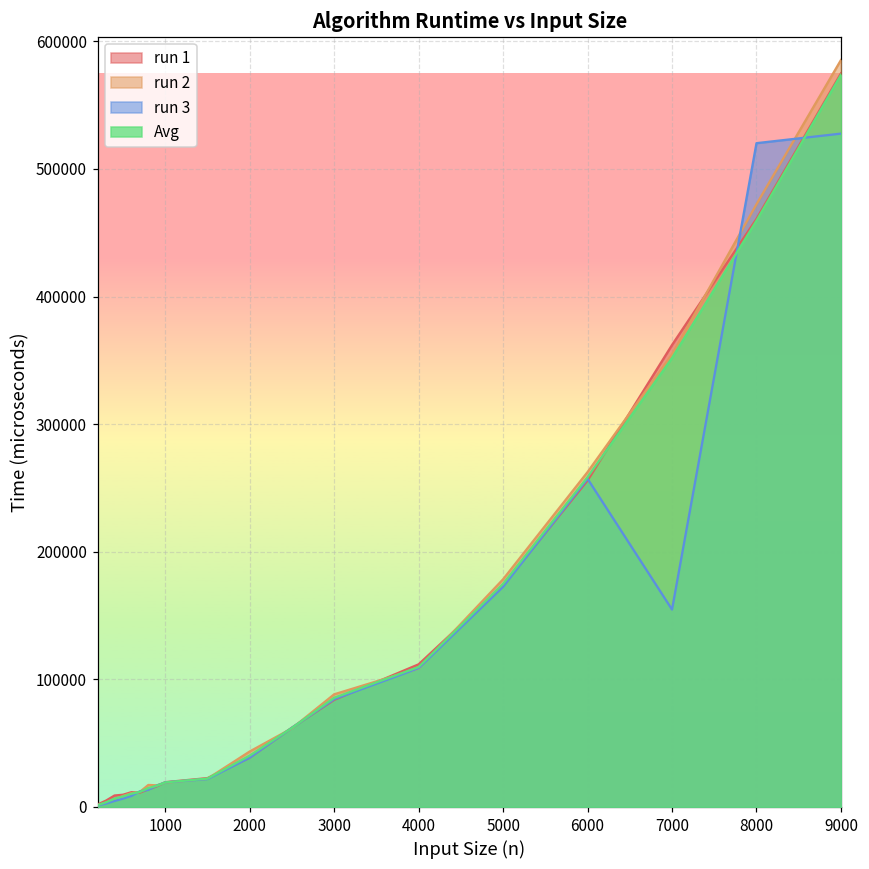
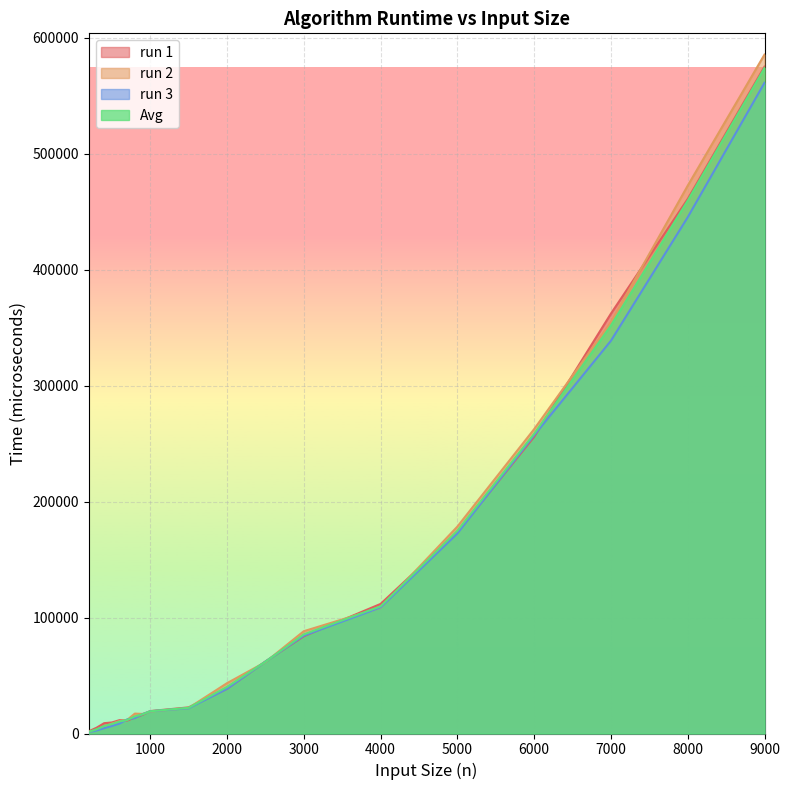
run 3, 7000: 155000 -> 339000
run 3, 8000: 520000 -> 445000
run 3, 9000: 528000 -> 561000
